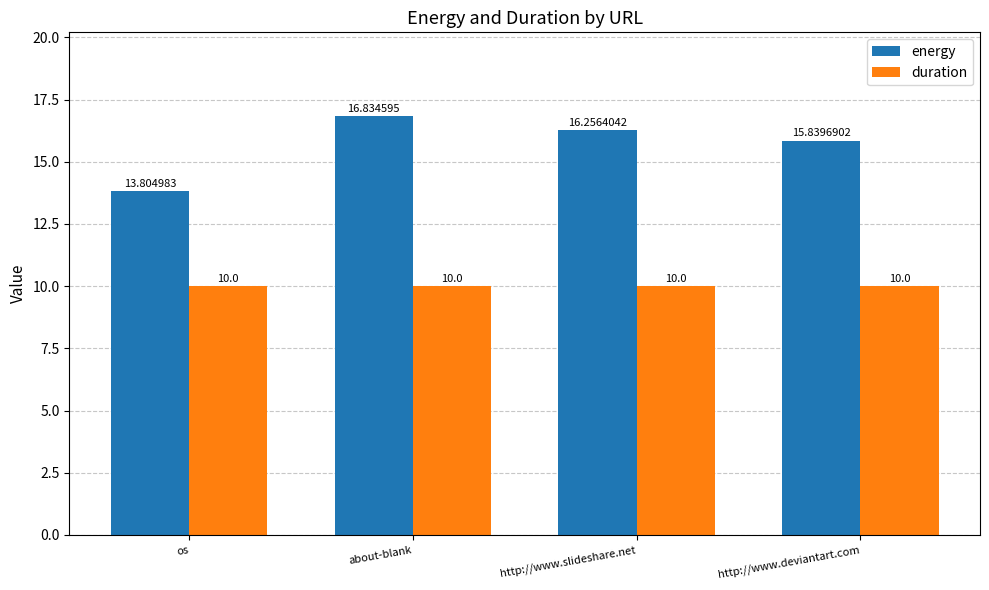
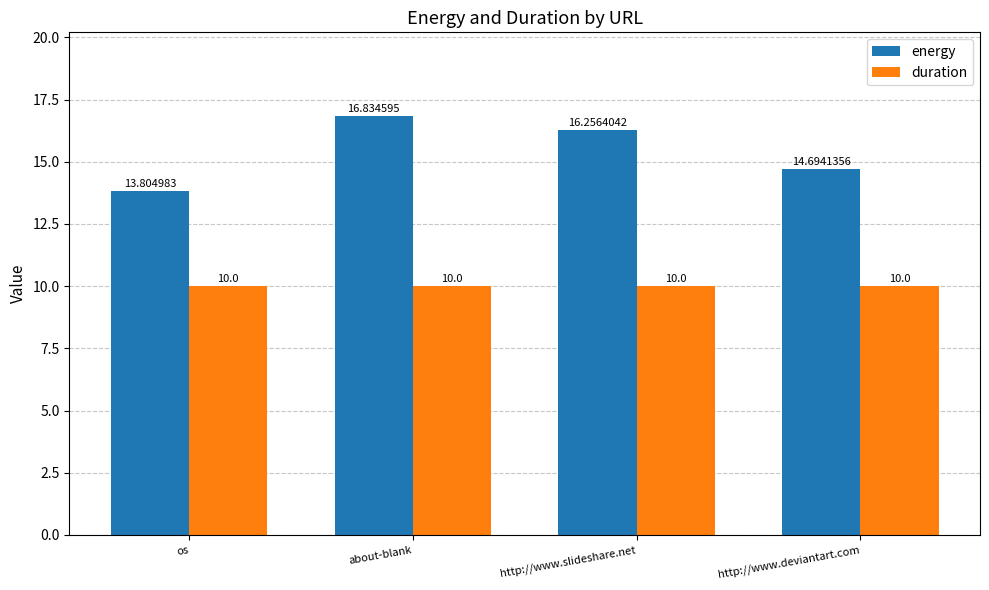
energy, http://www.deviantart.com: 15.8396902 -> 14.6941356
